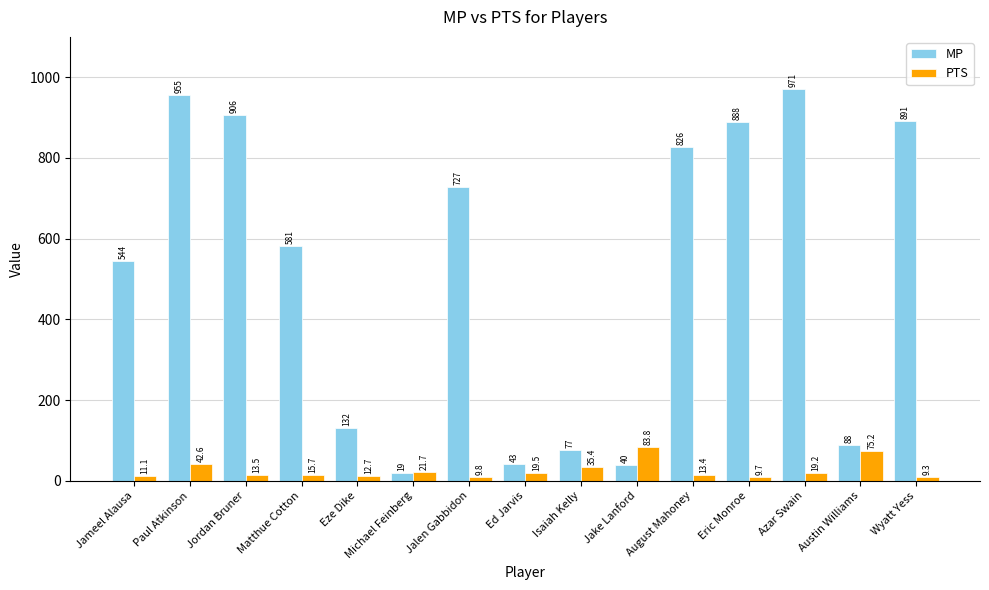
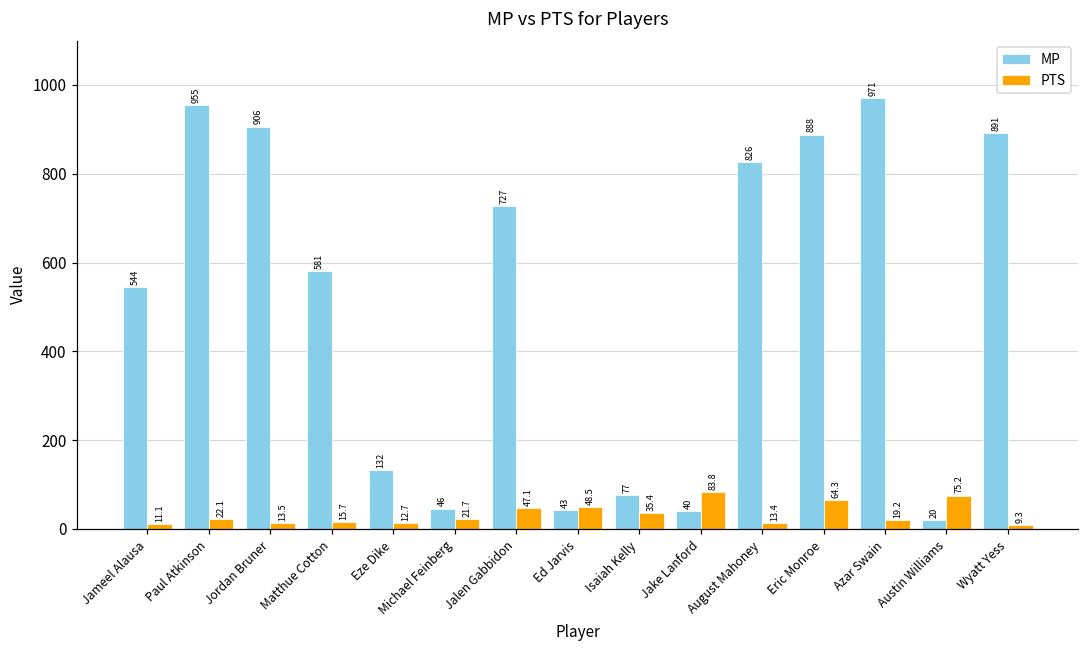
PTS, Paul Atkinson: 42.6 -> 22.1
MP, Michael Feinberg: 19 -> 46
PTS, Jalen Gabbidon: 9.8 -> 47.1
PTS, Ed Jarvis: 19.5 -> 48.5
PTS, Eric Monroe: 9.7 -> 64.3
MP, Austin Williams: 88 -> 20
